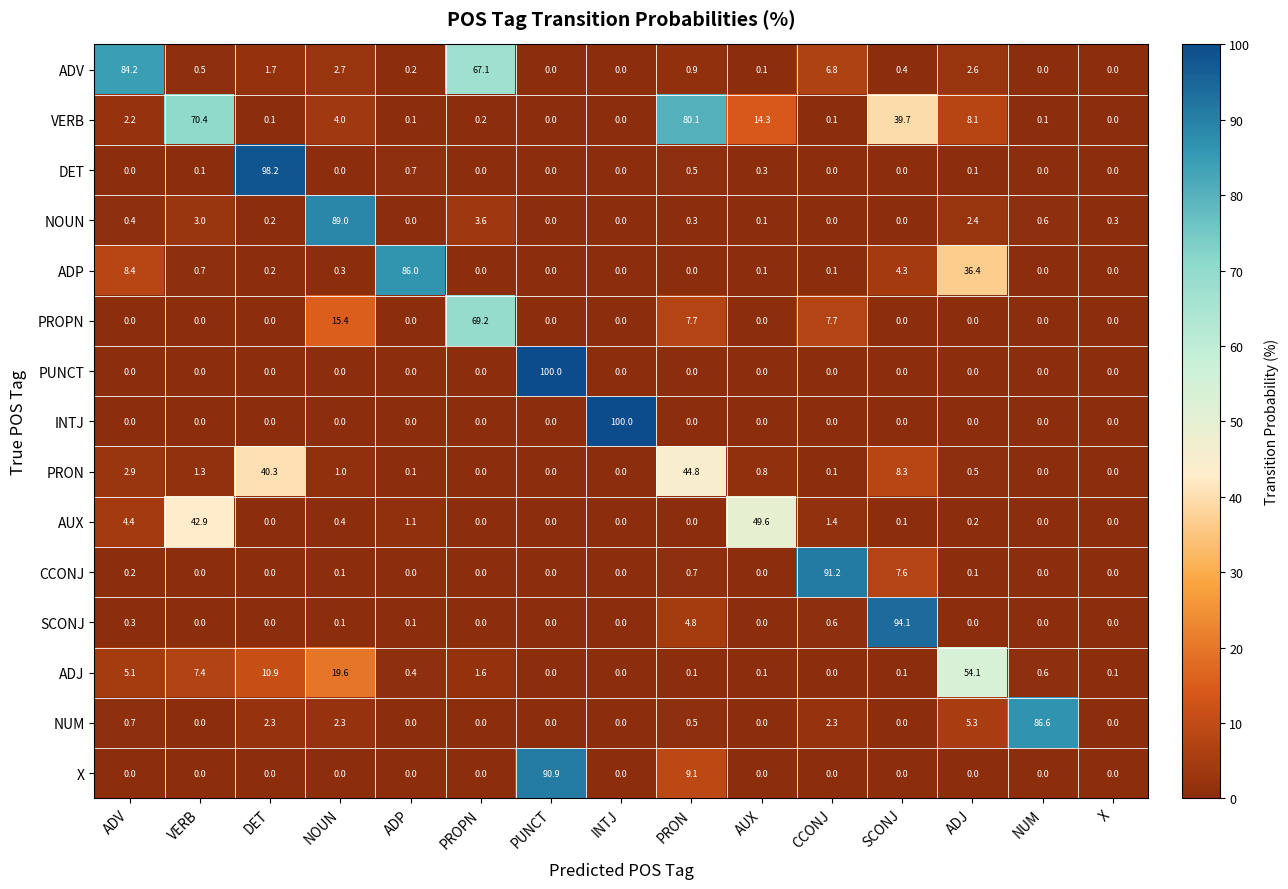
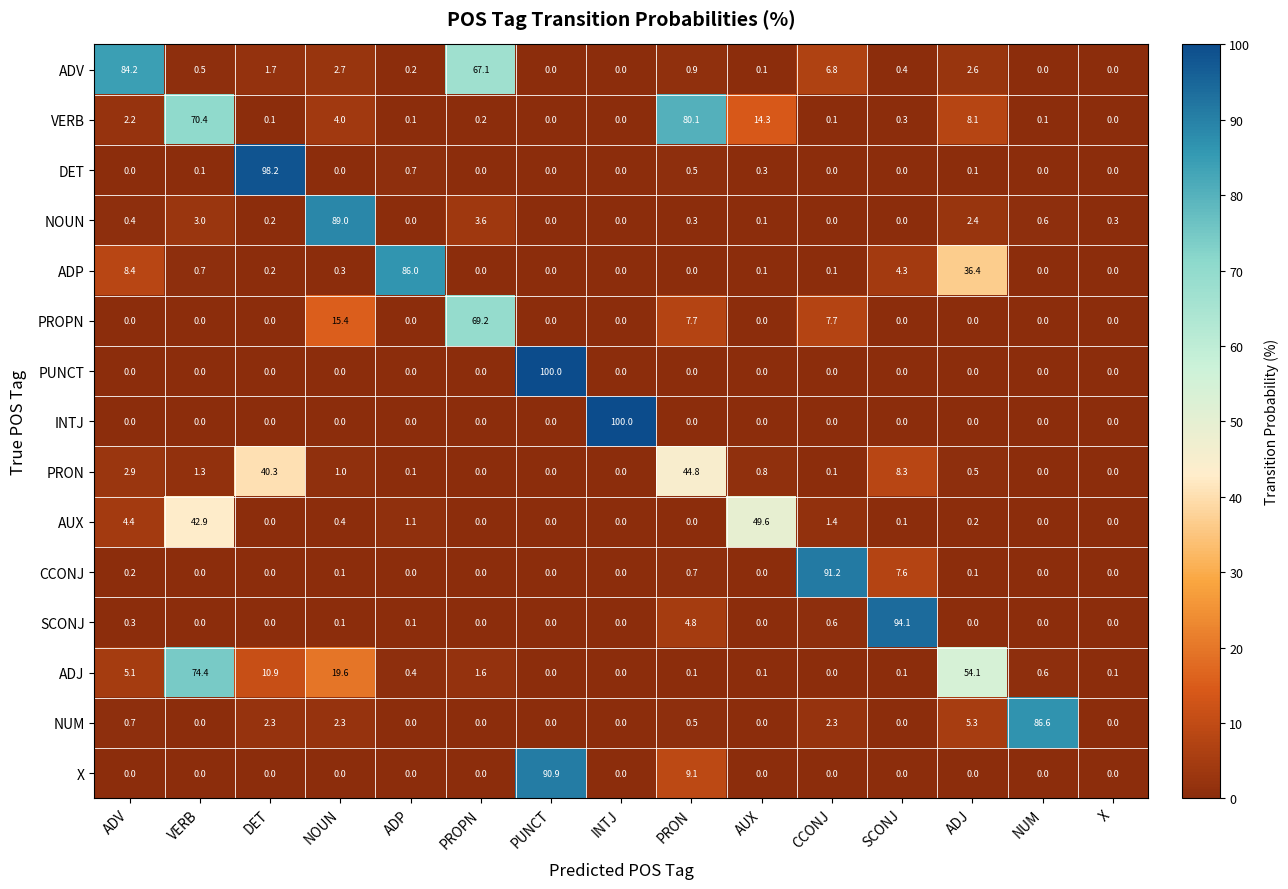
VERB, SCONJ: 39.7 -> 0.3
ADJ, VERB: 7.4 -> 74.4
